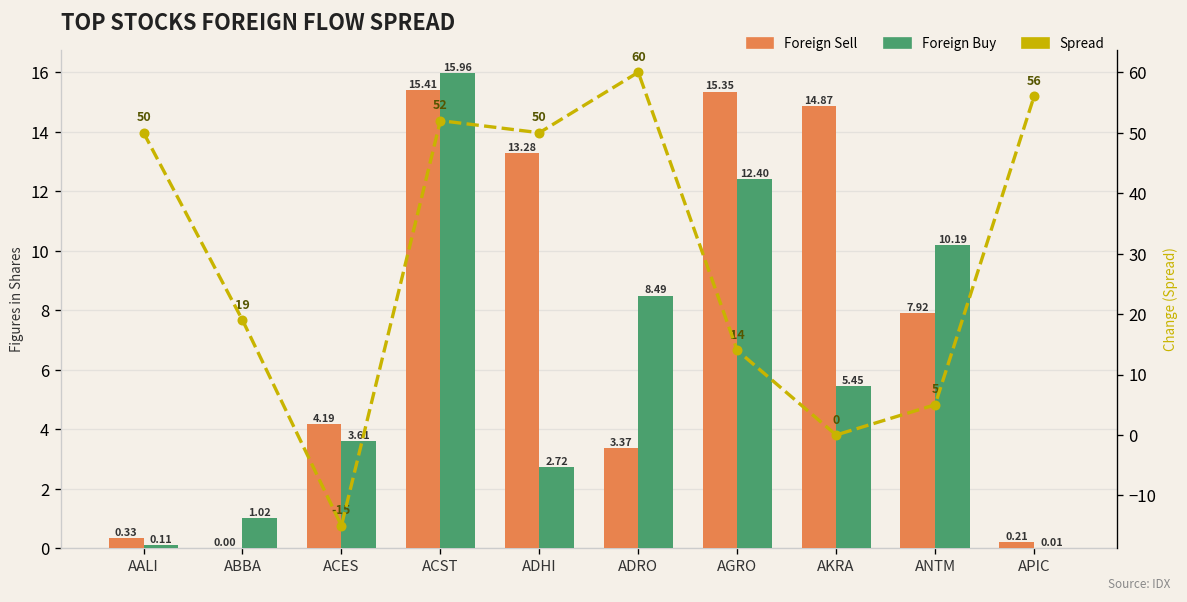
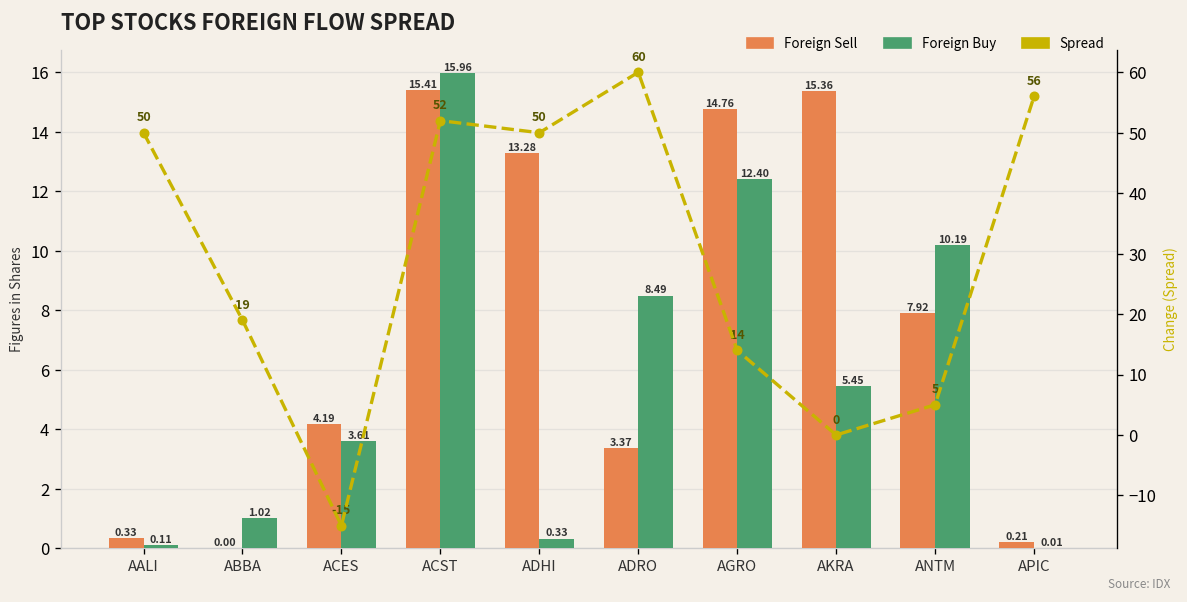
Foreign Buy, ADHI: 2.72 -> 0.33
Foreign Sell, AGRO: 15.35 -> 14.76
Foreign Sell, AKRA: 14.87 -> 15.36
